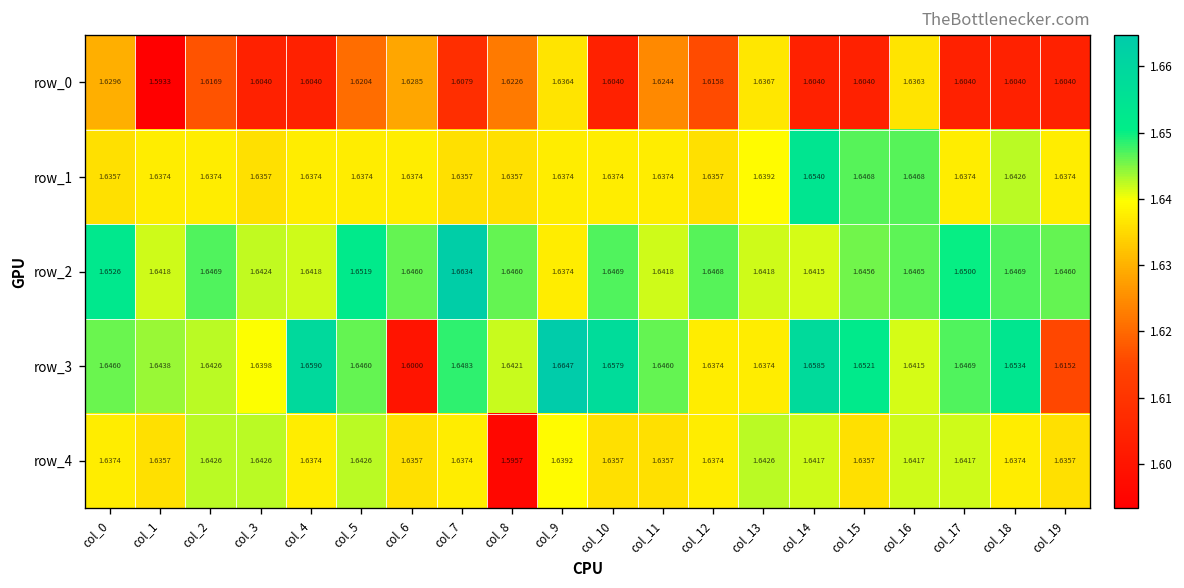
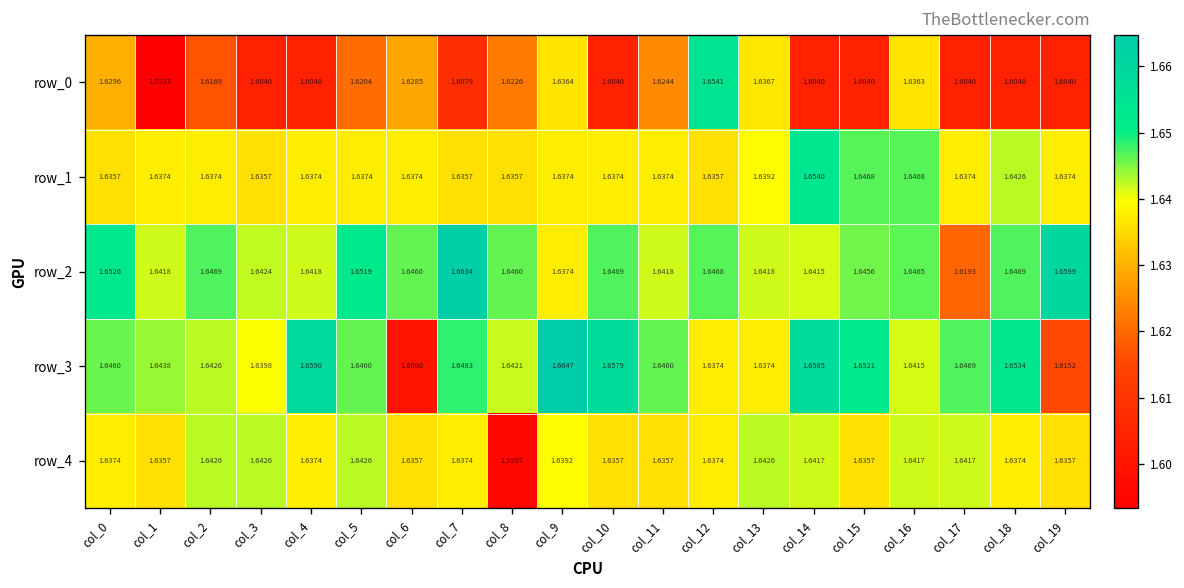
row_0, col_12: 1.6158 -> 1.6541
row_2, col_17: 1.6500 -> 1.6193
row_2, col_19: 1.6460 -> 1.6599
